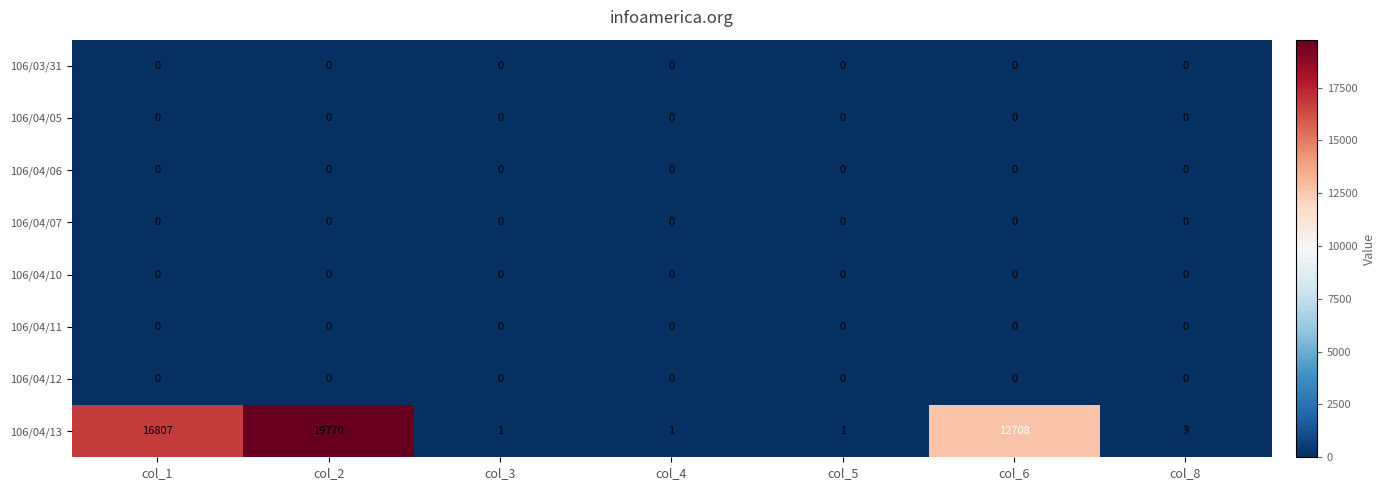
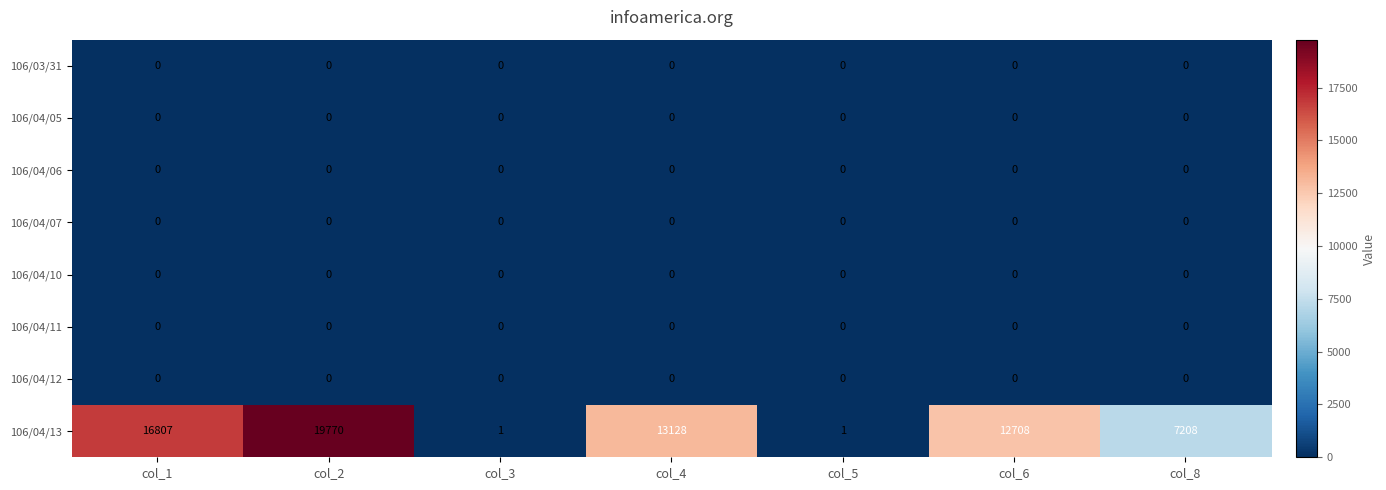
106/04/13, col_4: 1 -> 13128
106/04/13, col_8: 3 -> 7208
